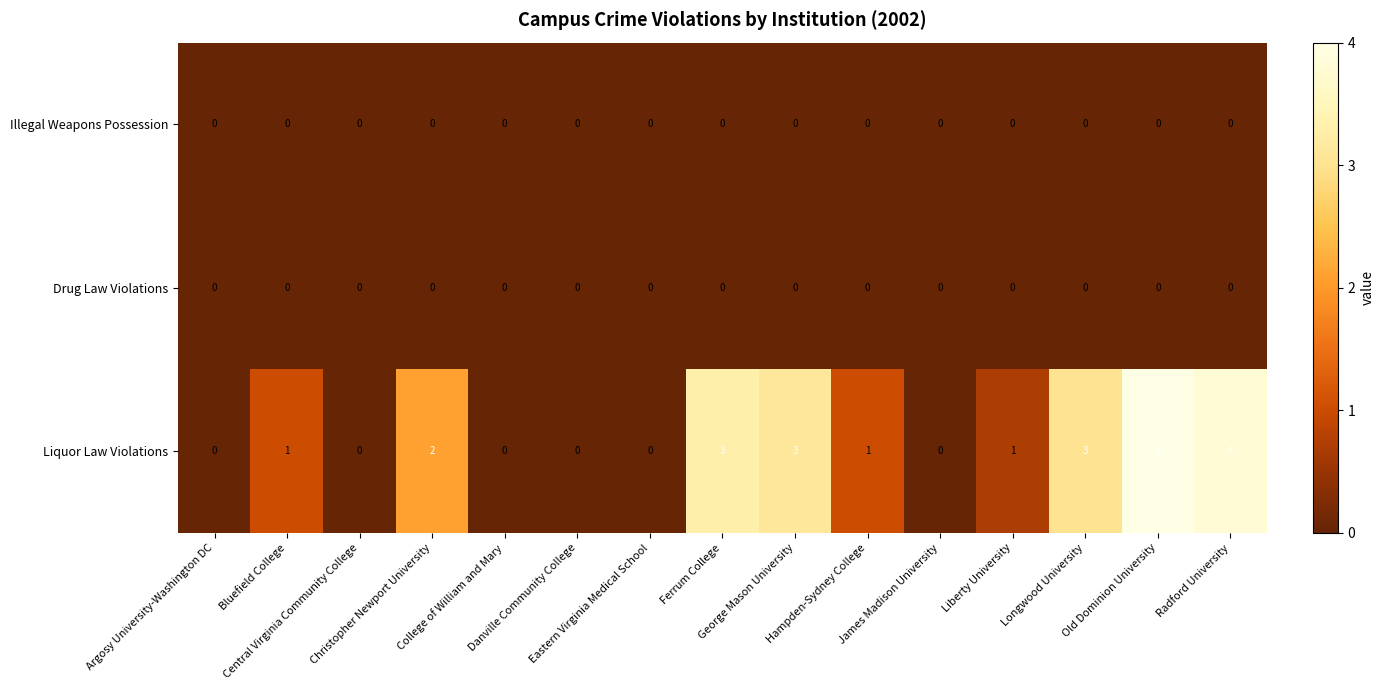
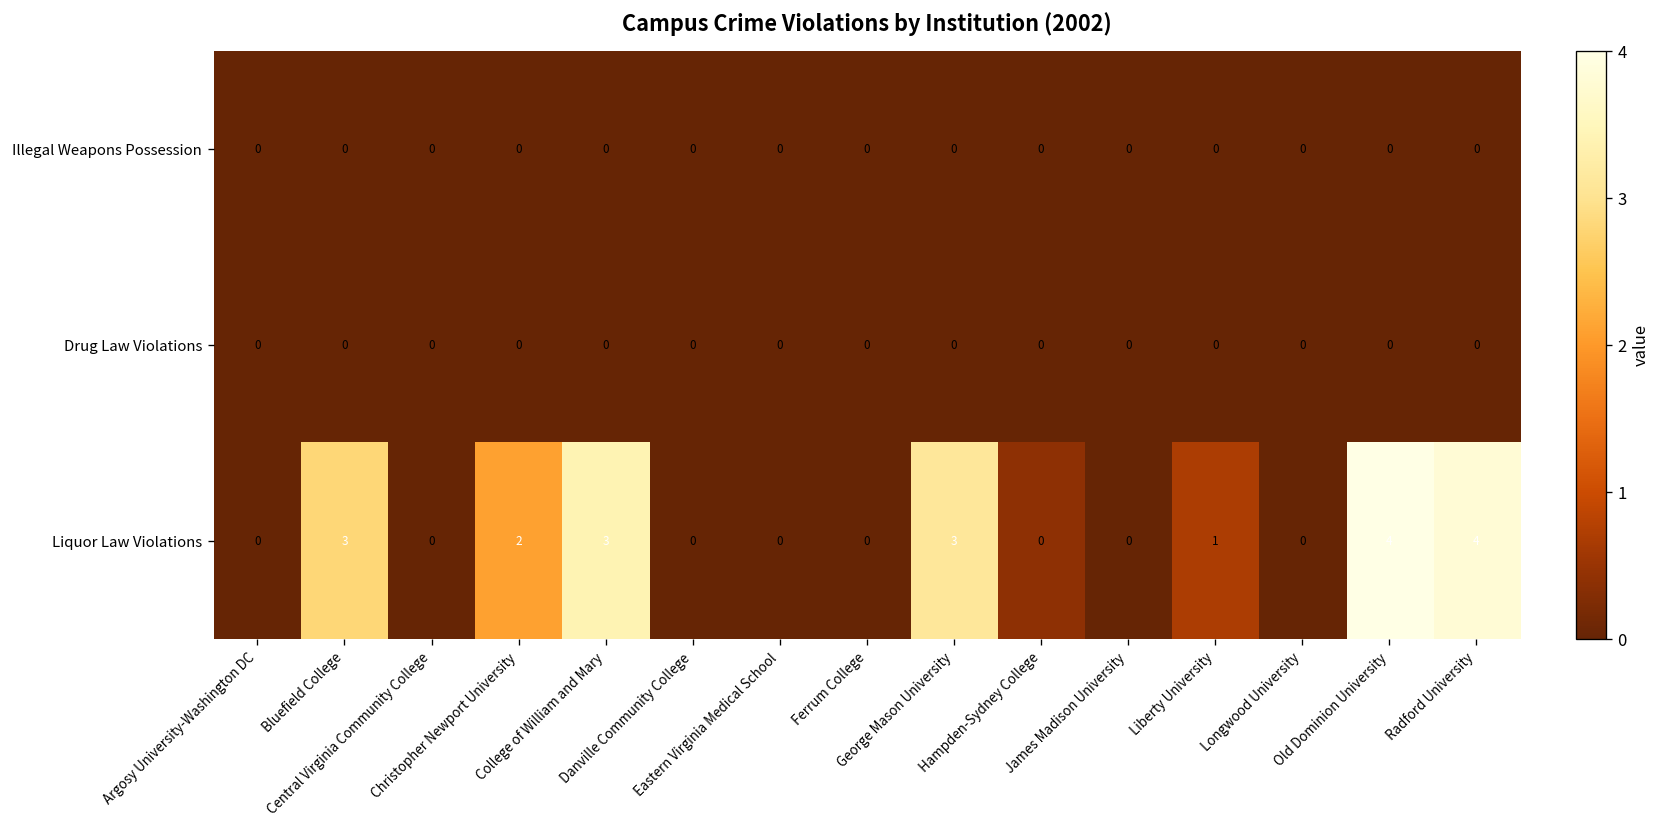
Liquor Law Violations, Bluefield College: 1 -> 3
Liquor Law Violations, College of William and Mary: 0 -> 3
Liquor Law Violations, Ferrum College: 3 -> 0
Liquor Law Violations, Hampden-Sydney College: 1 -> 0
Liquor Law Violations, Longwood University: 3 -> 0
